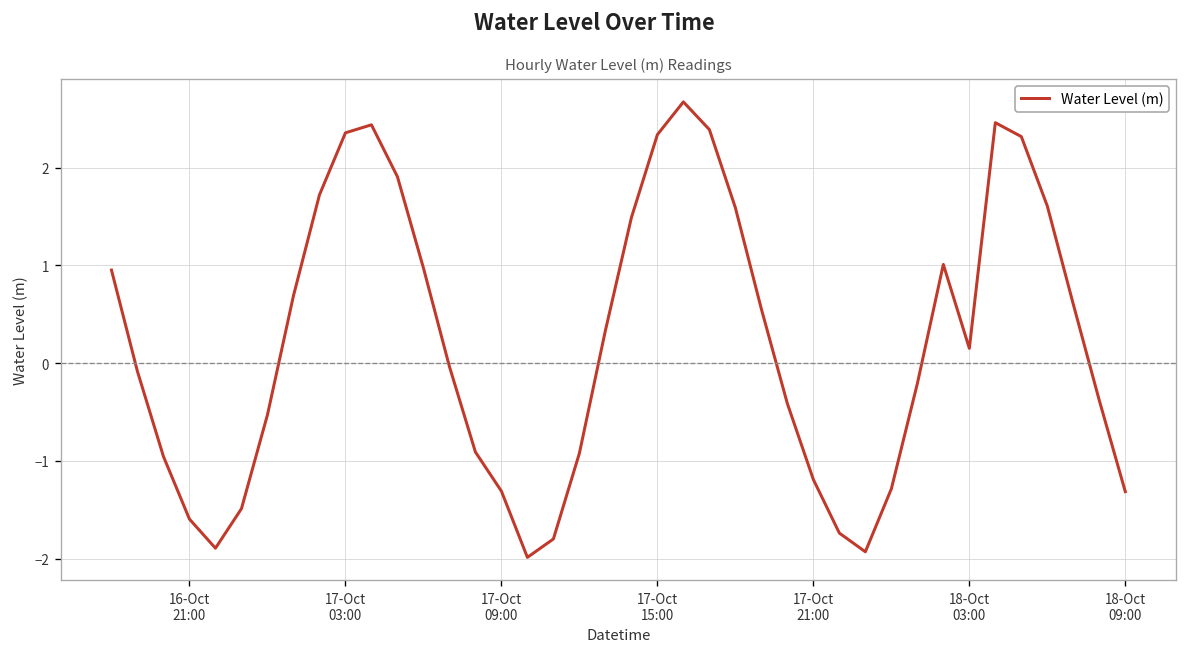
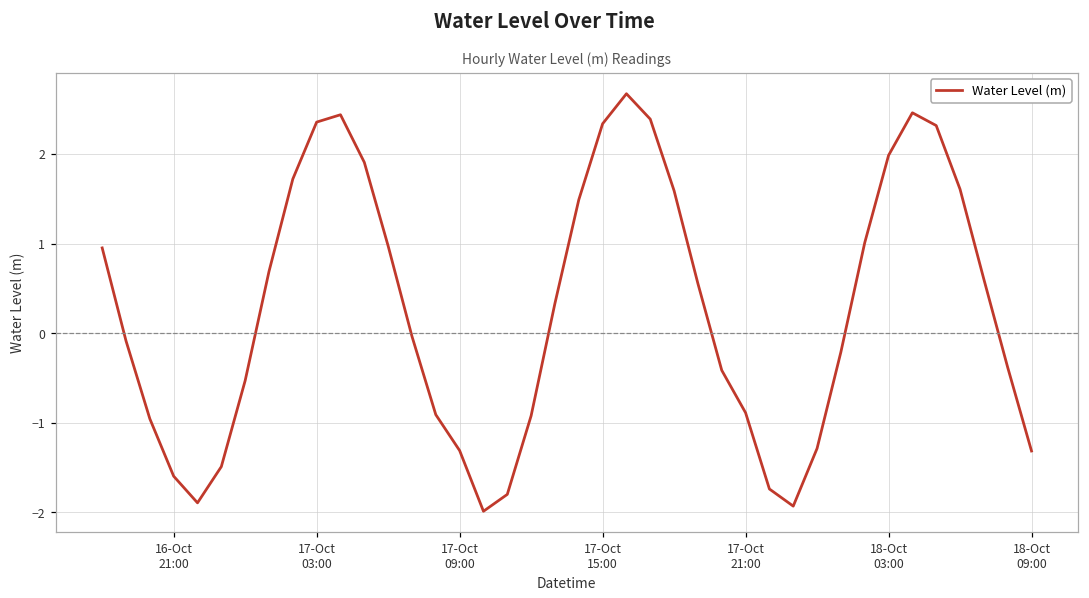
17-Oct 21:00: -1.2 -> -0.9
18-Oct 03:00: 0.2 -> 2.0
